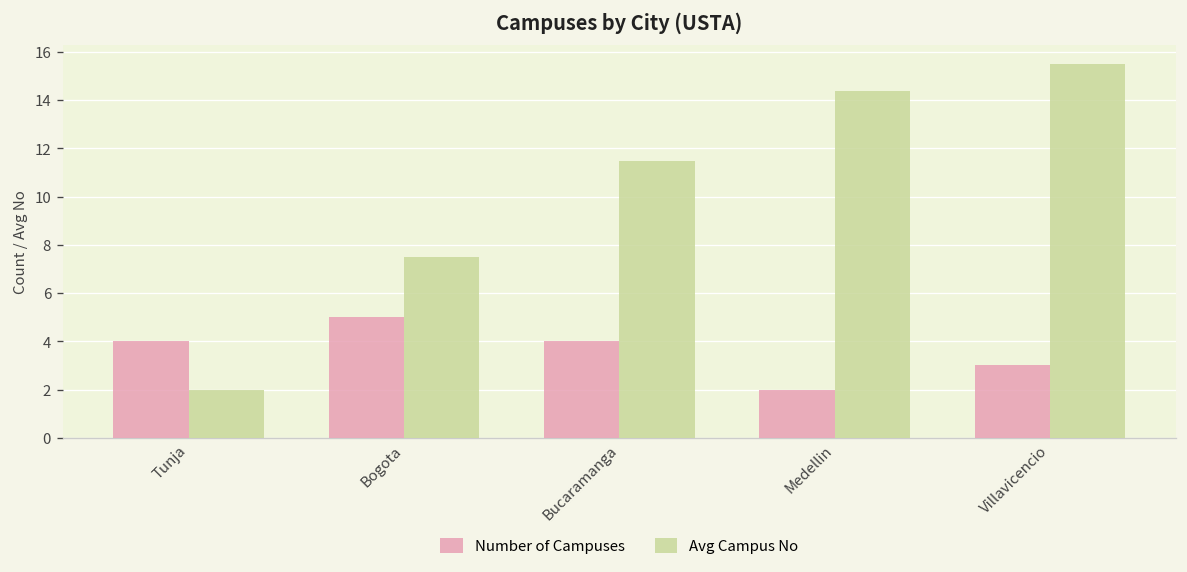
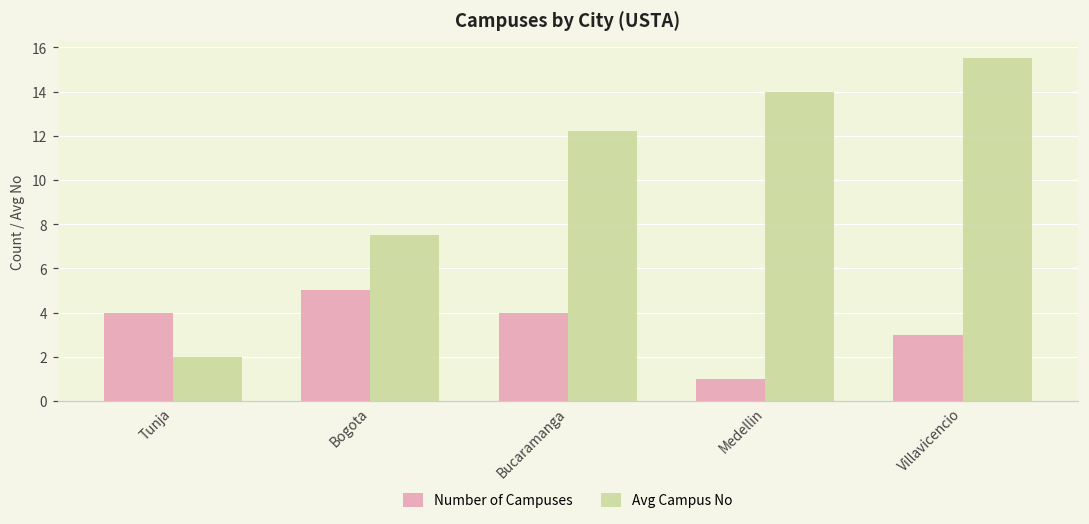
Avg Campus No, Bucaramanga: 11.5 -> 12.2
Number of Campuses, Medellin: 2 -> 1
Avg Campus No, Medellin: 14.4 -> 14.0
